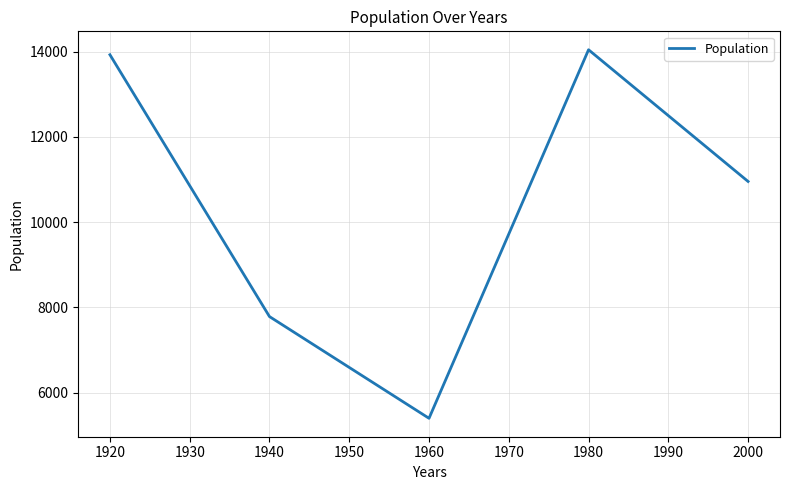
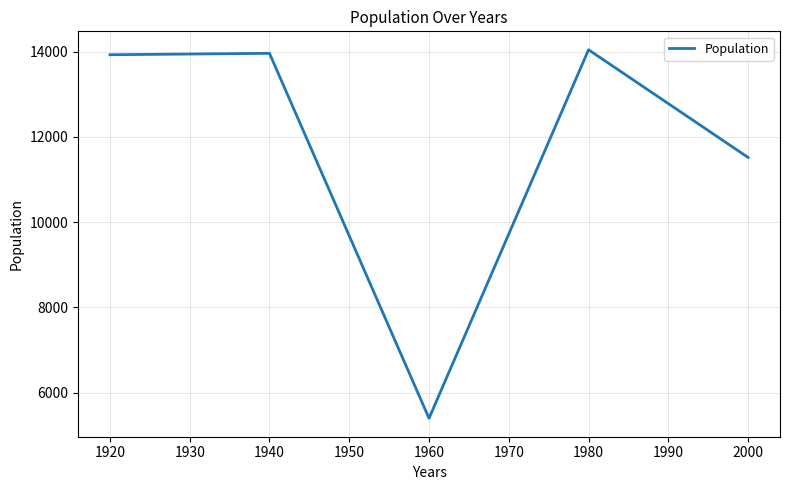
1940: 7800 -> 14000
2000: 11000 -> 11500
